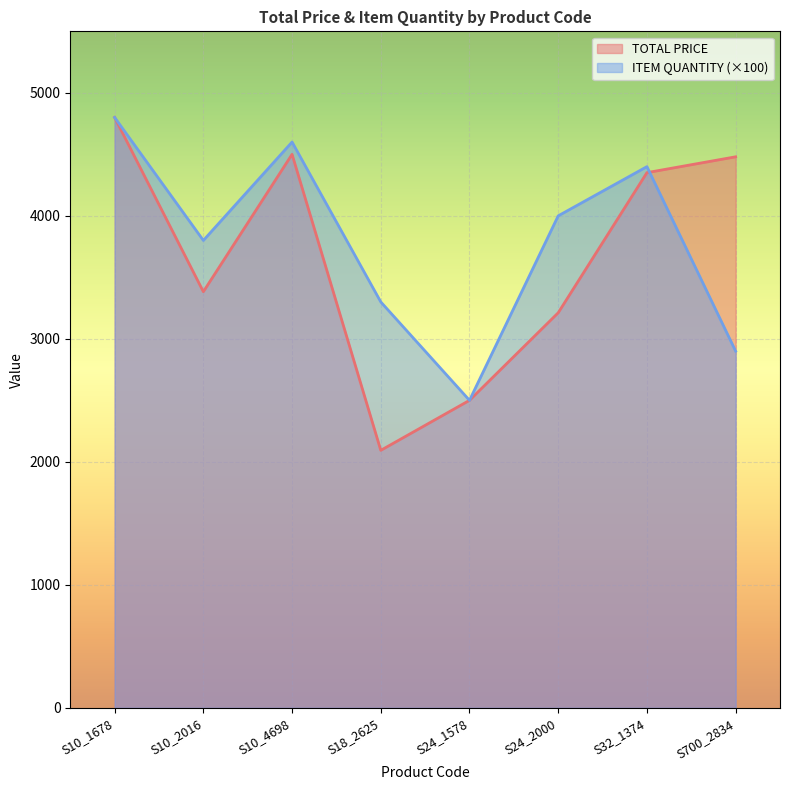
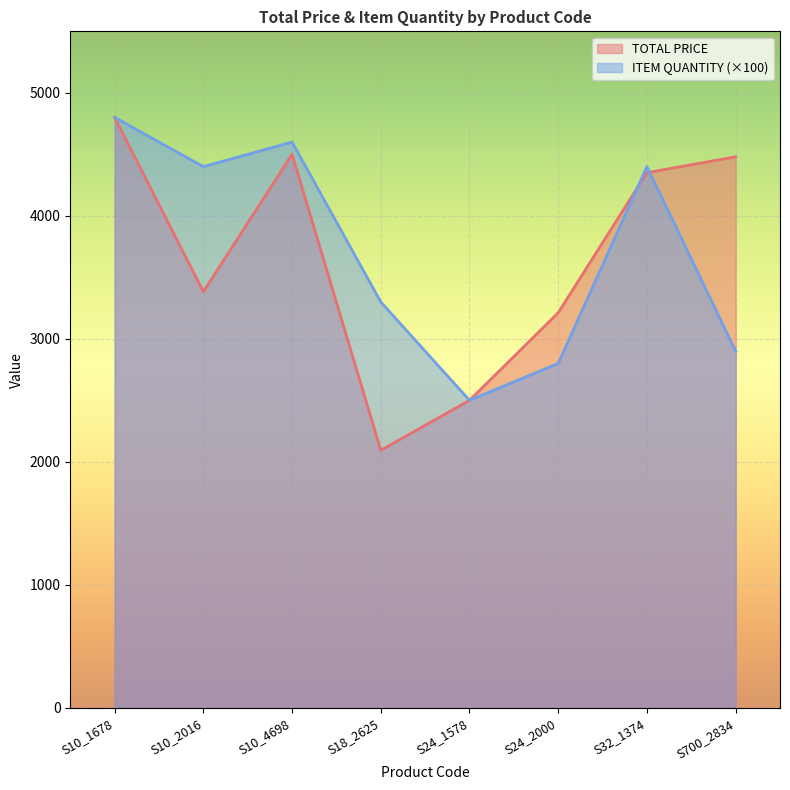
ITEM QUANTITY (×100), S10_2016: 3800 -> 4400
ITEM QUANTITY (×100), S24_2000: 4000 -> 2800
